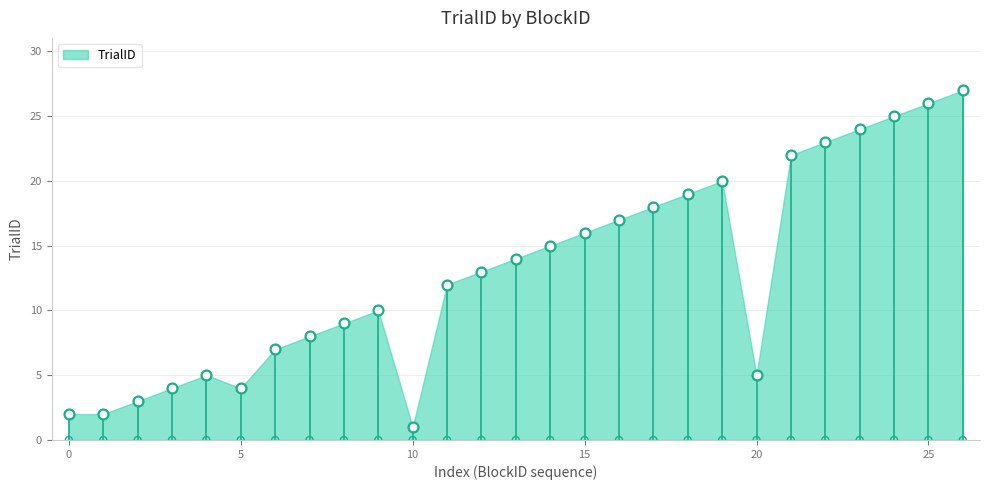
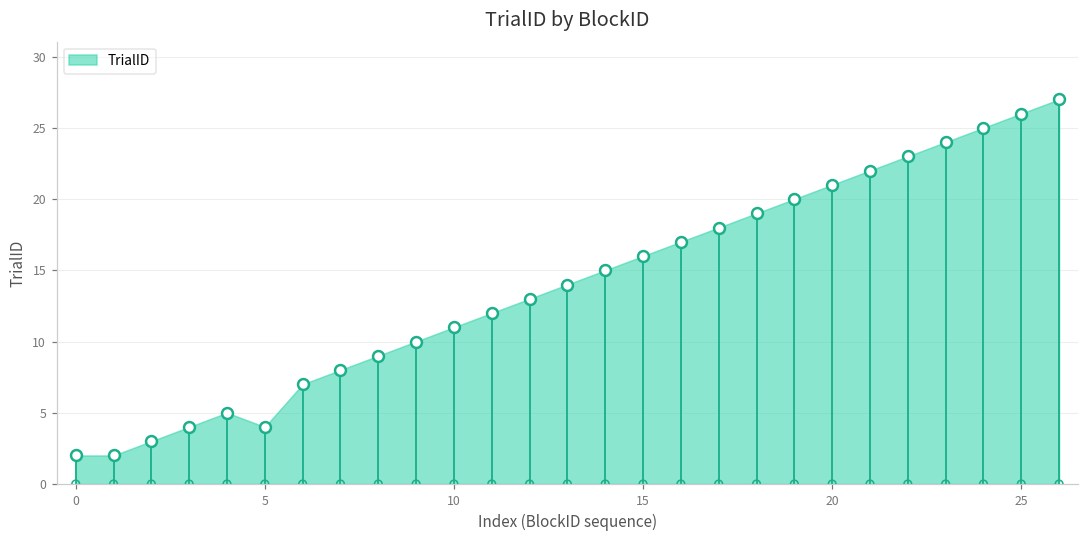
TrialID, 10: 1 -> 11
TrialID, 20: 5 -> 21
